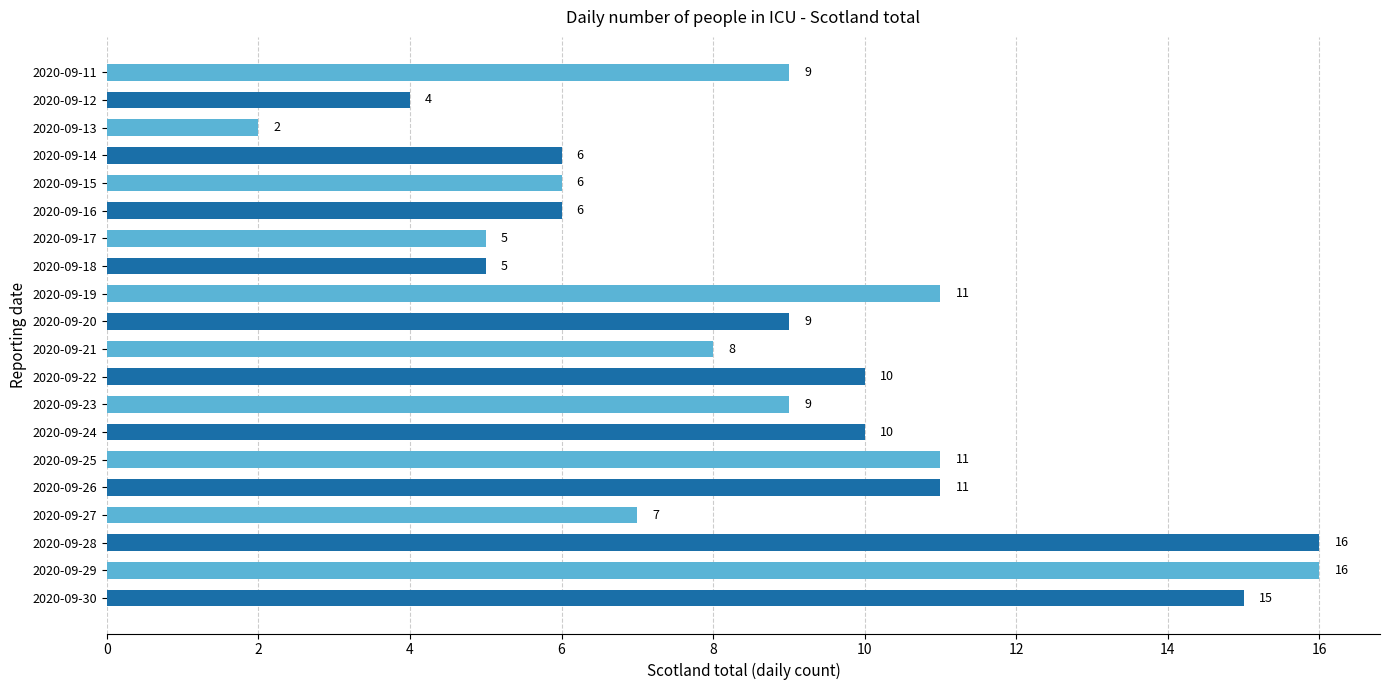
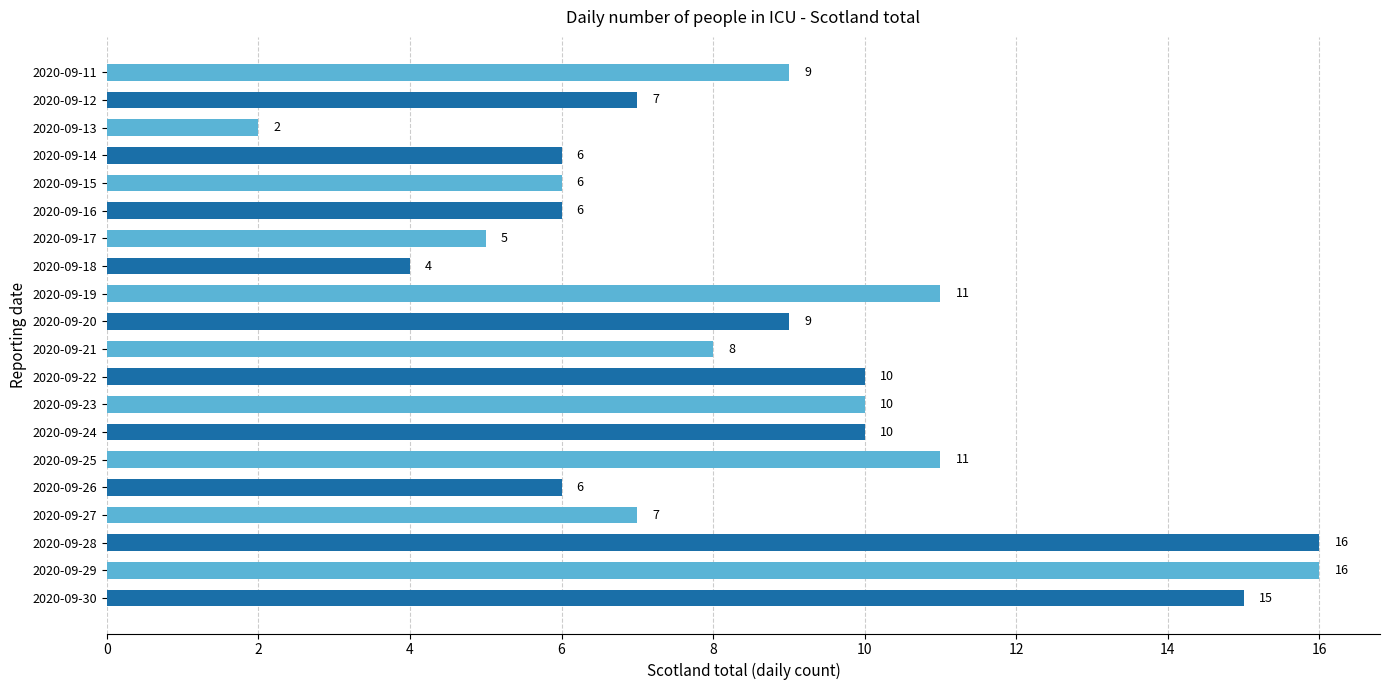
2020-09-12: 4 -> 7
2020-09-18: 5 -> 4
2020-09-23: 9 -> 10
2020-09-26: 11 -> 6
